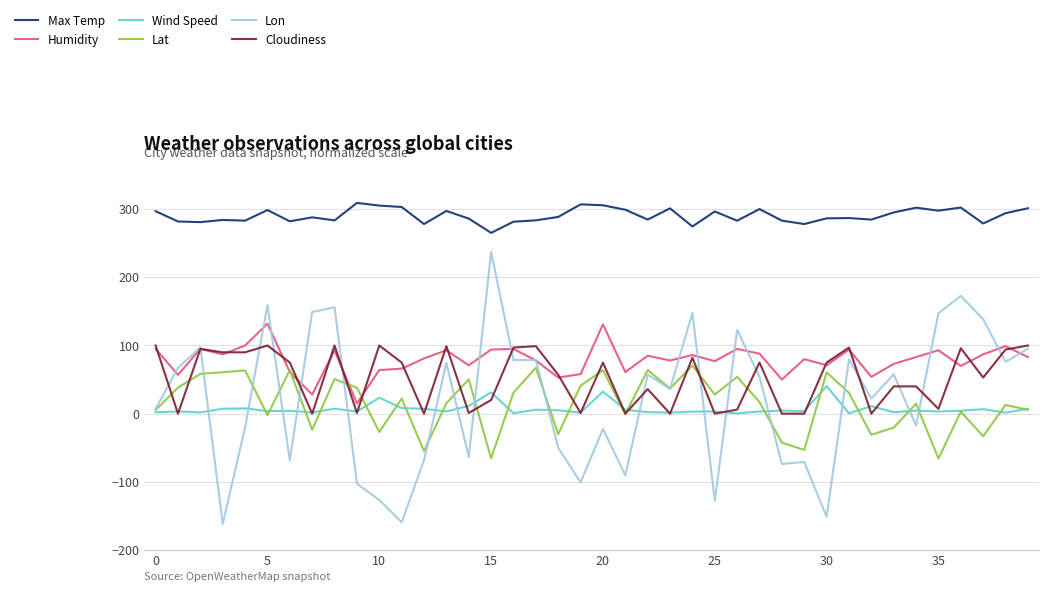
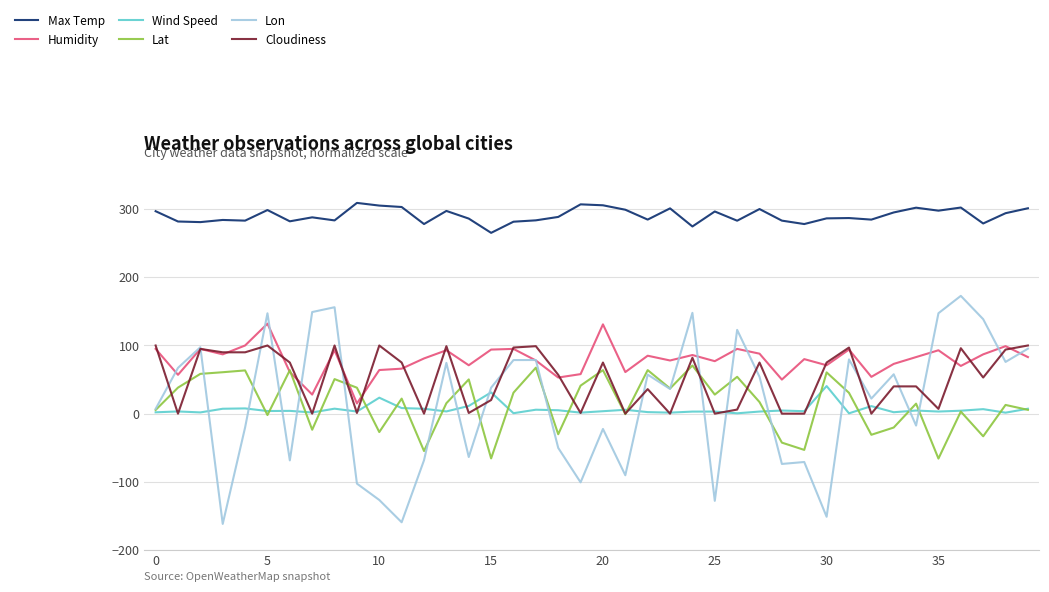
Lon, 5: 160 -> 150
Lon, 15: 240 -> 40
Wind Speed, 20: 30 -> 0
